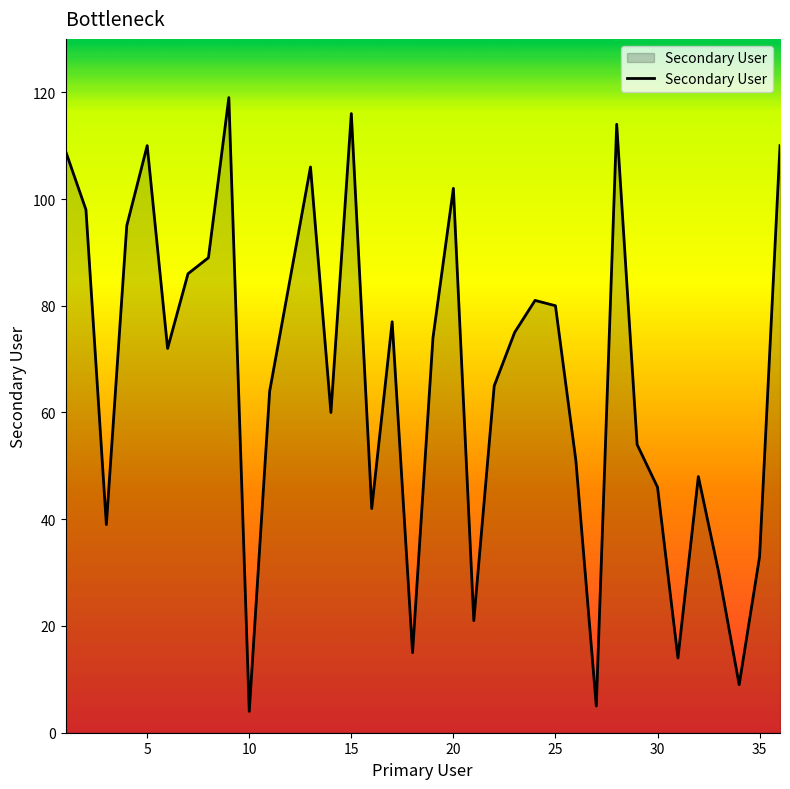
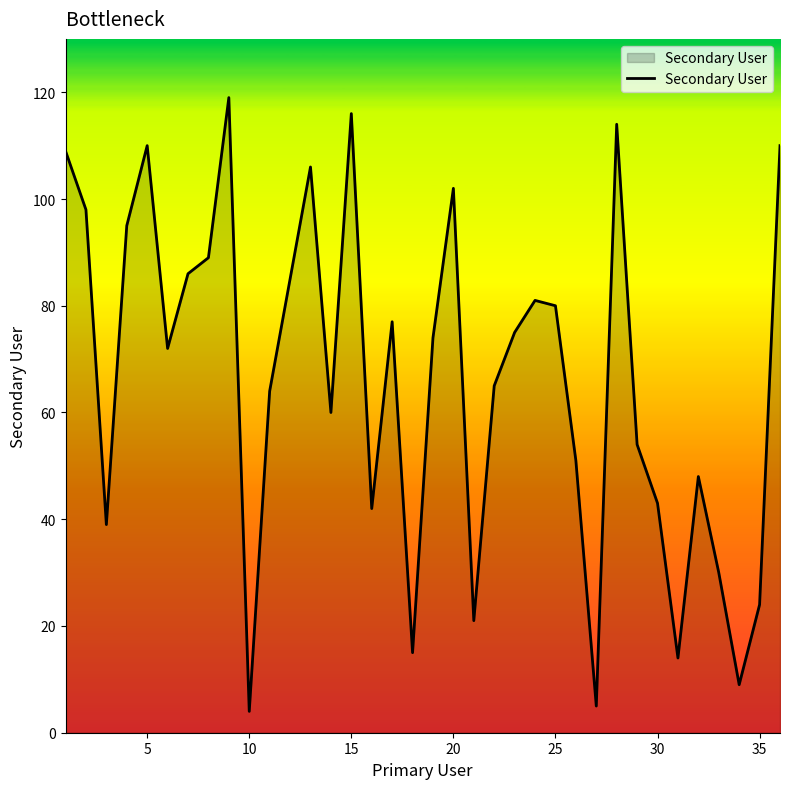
30: 46 -> 43
35: 33 -> 24
